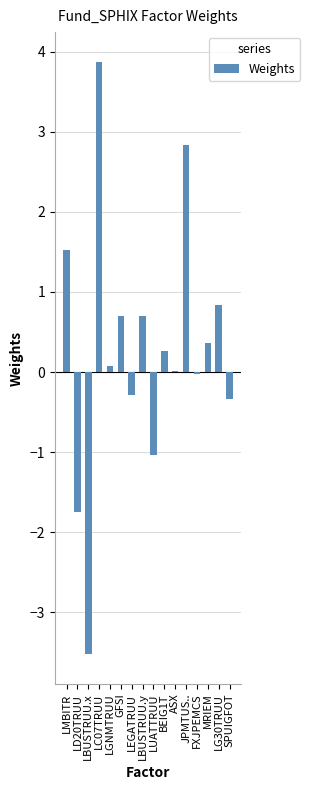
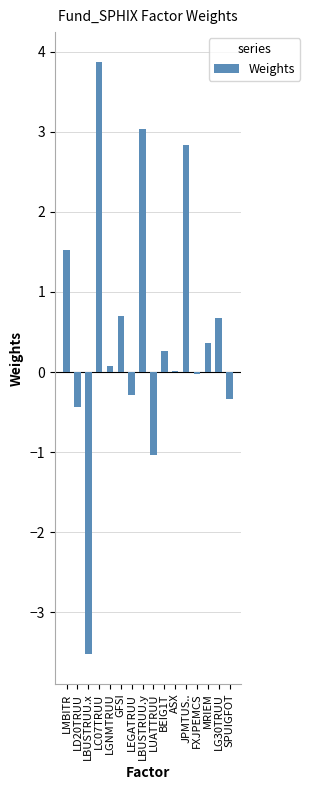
LD20TRUU: -1.7 -> -0.4
LBUSTRUU.y: 0.7 -> 3.0
LG30TRUU: 0.8 -> 0.7
